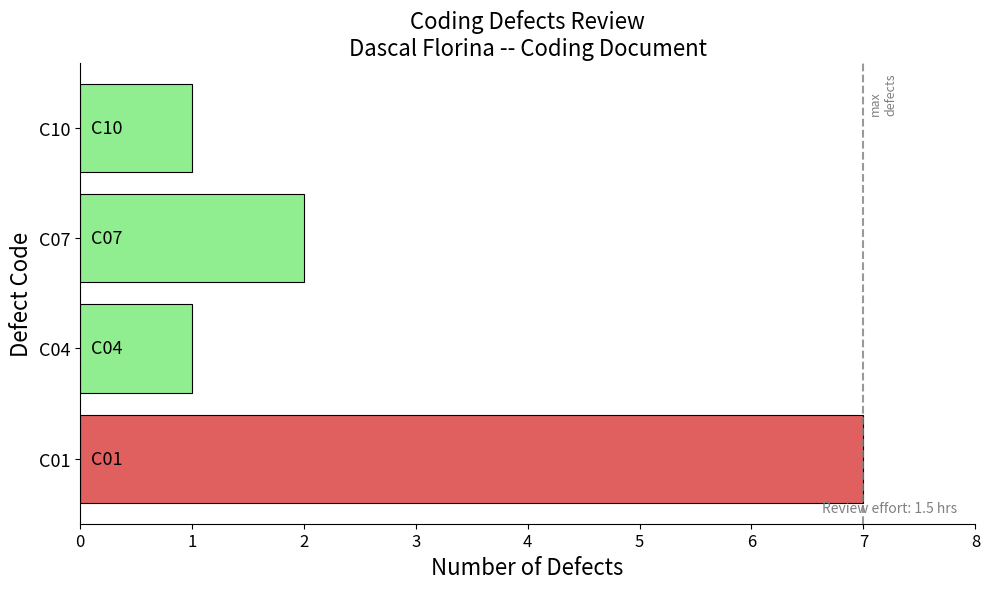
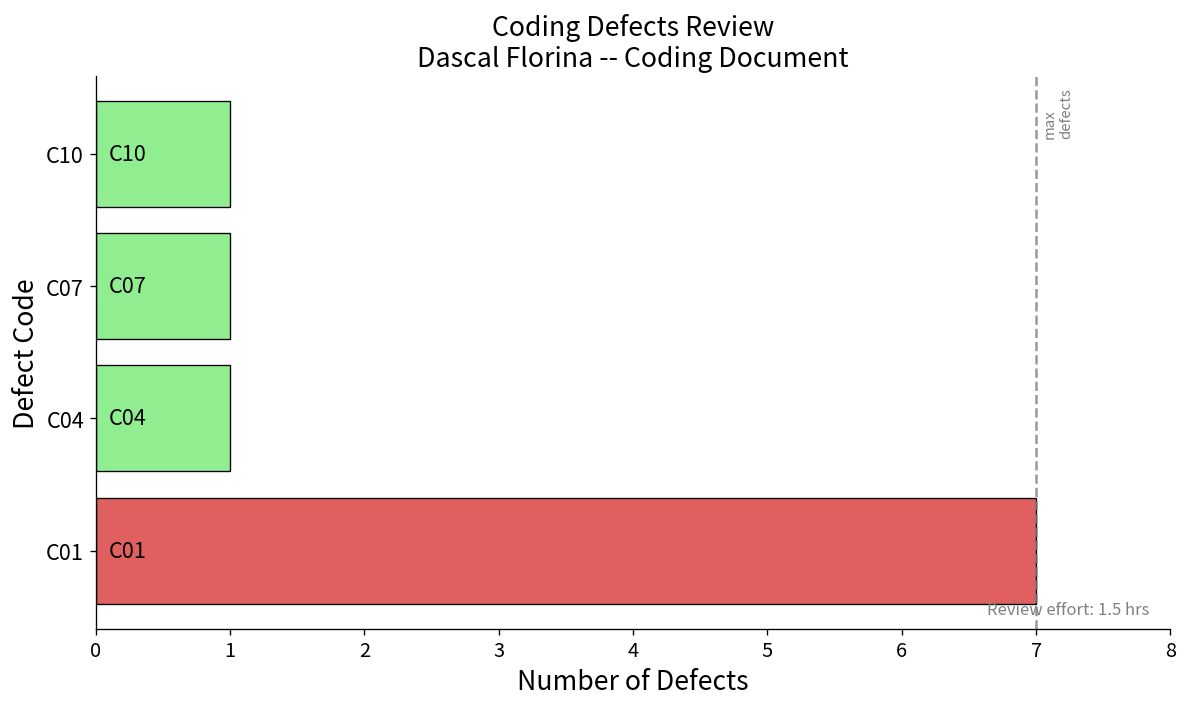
C07: 2 -> 1
